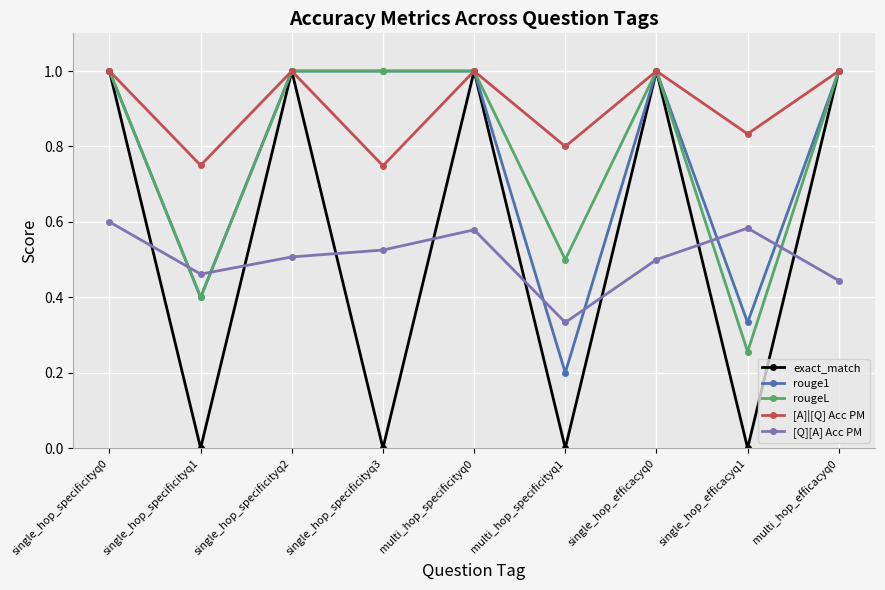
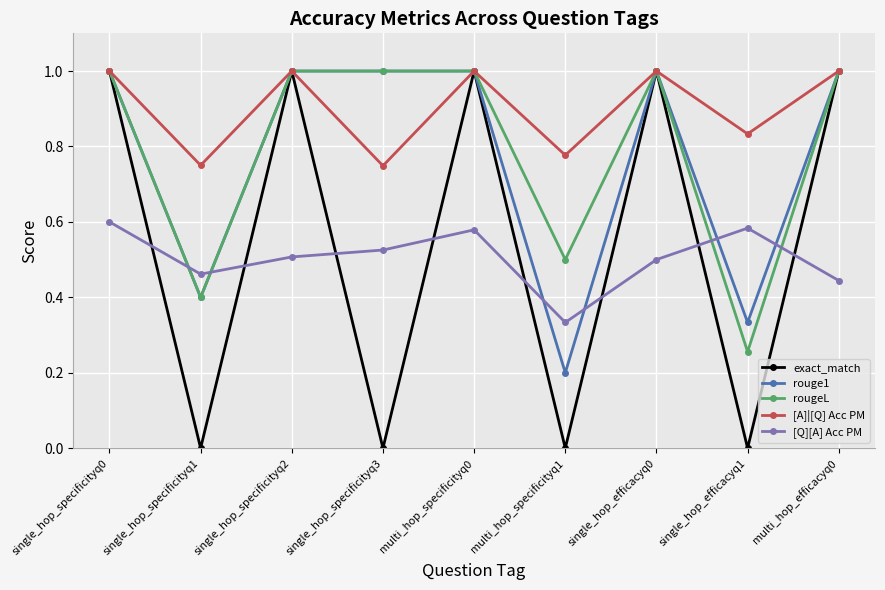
[A]|[Q] Acc PM, multi_hop_specificityq1: 0.80 -> 0.78
